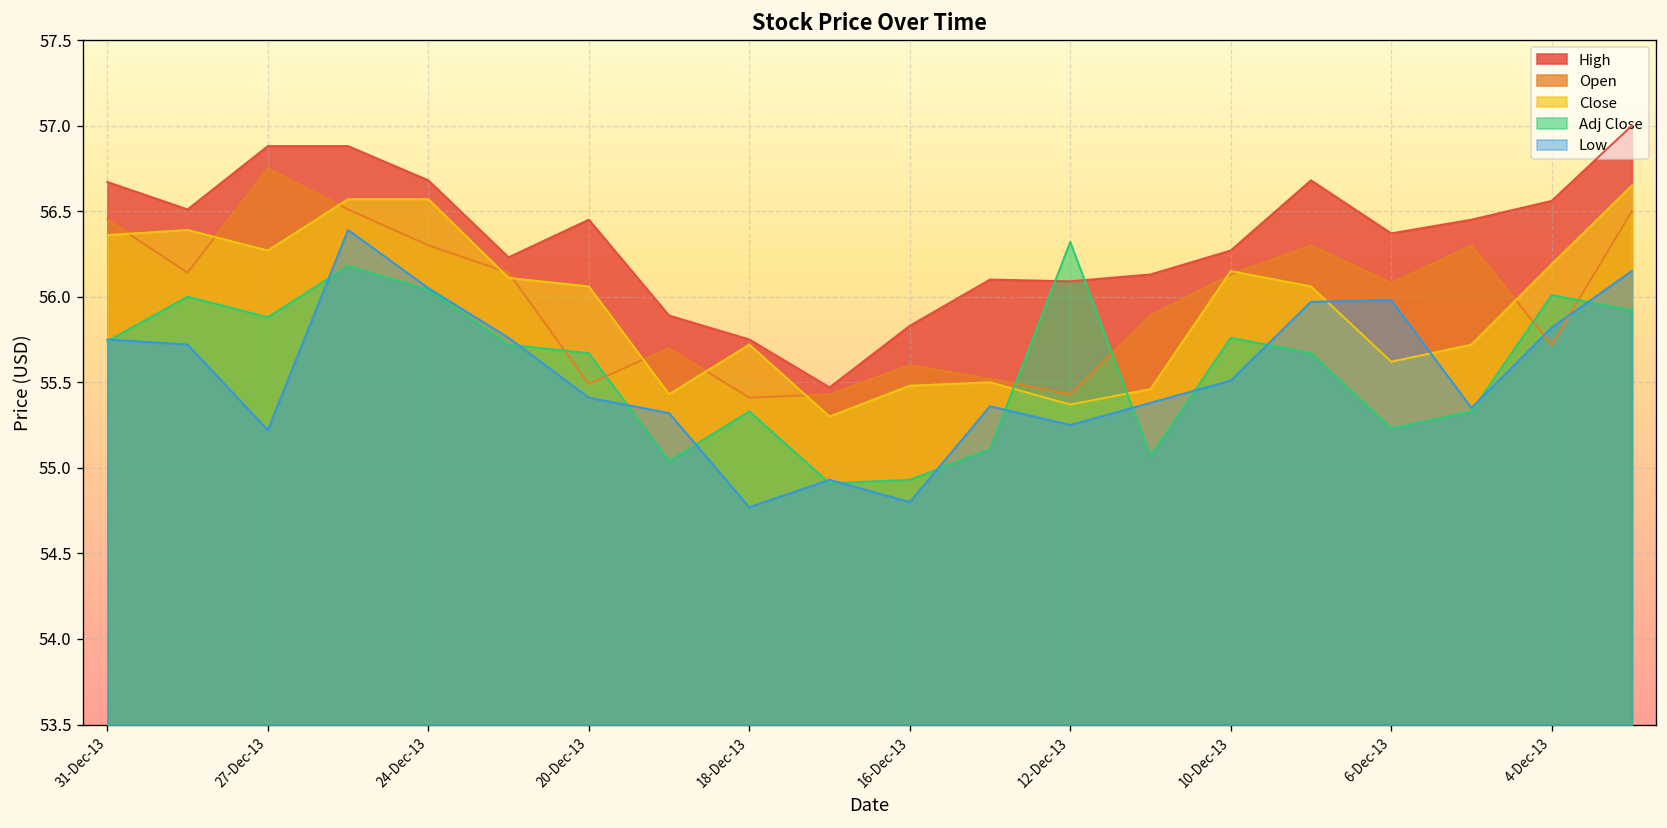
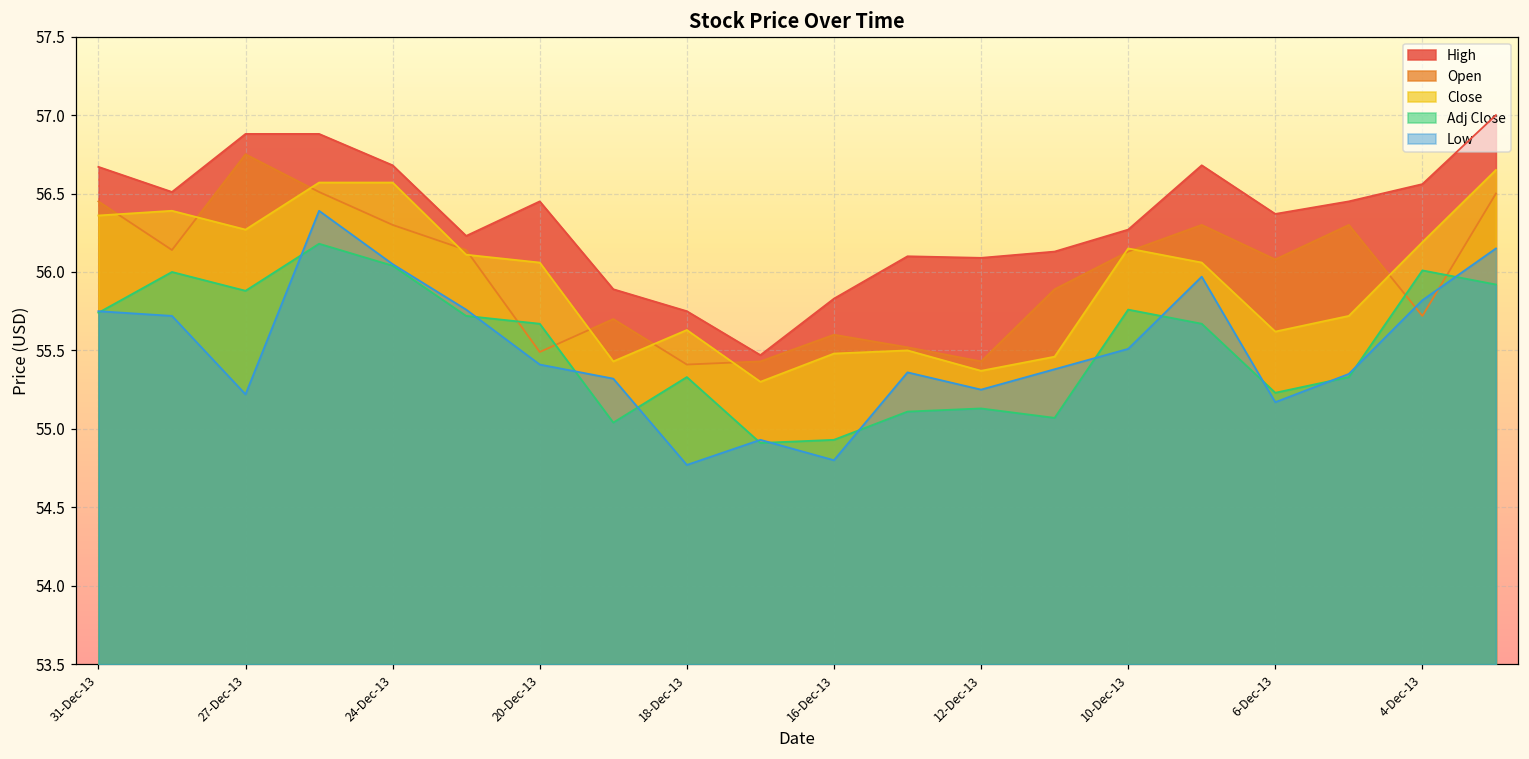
Close, 18-Dec-13: 55.72 -> 55.63
Adj Close, 12-Dec-13: 56.32 -> 55.13
Low, 6-Dec-13: 55.98 -> 55.17
